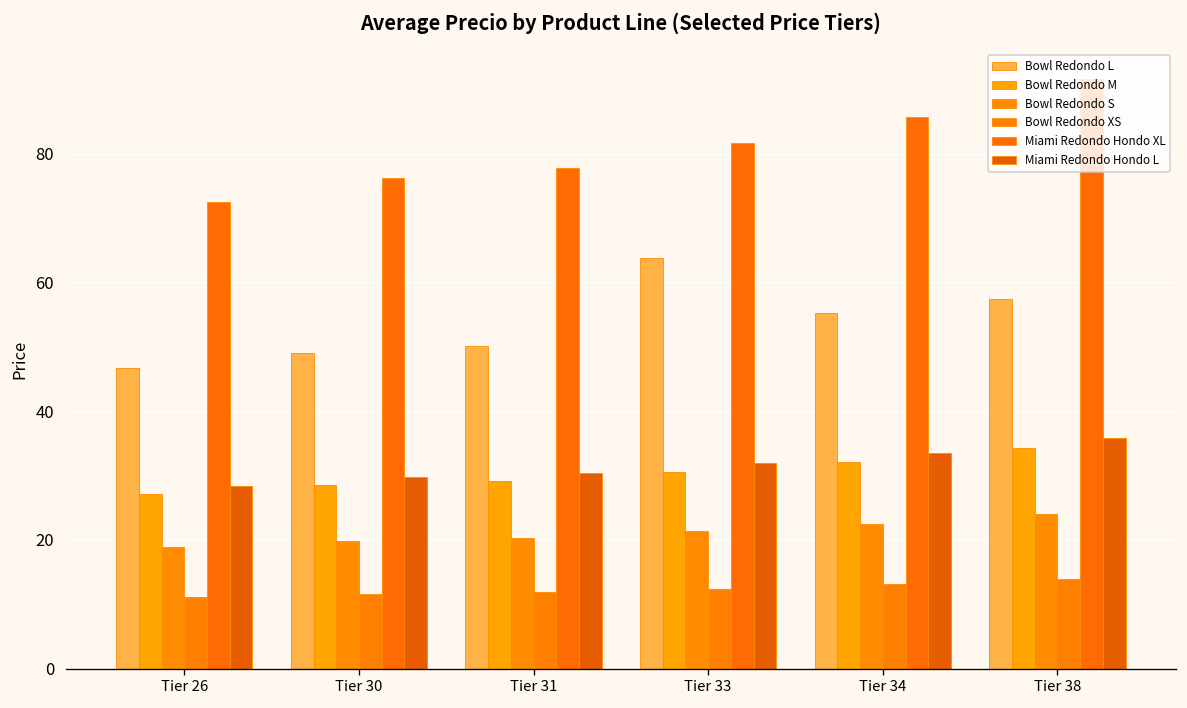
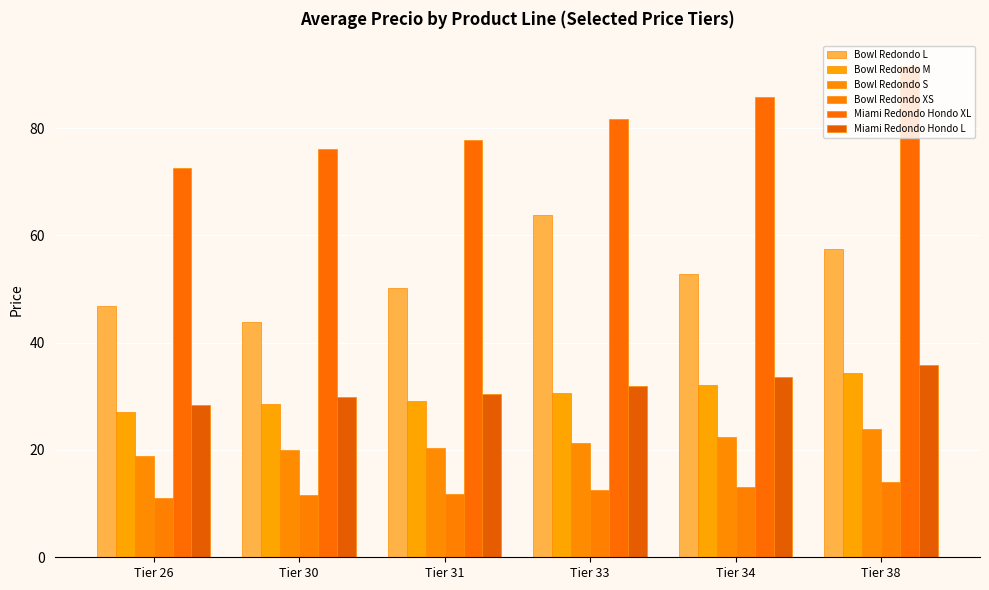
Bowl Redondo L, Tier 30: 49 -> 44
Bowl Redondo L, Tier 34: 55 -> 53
